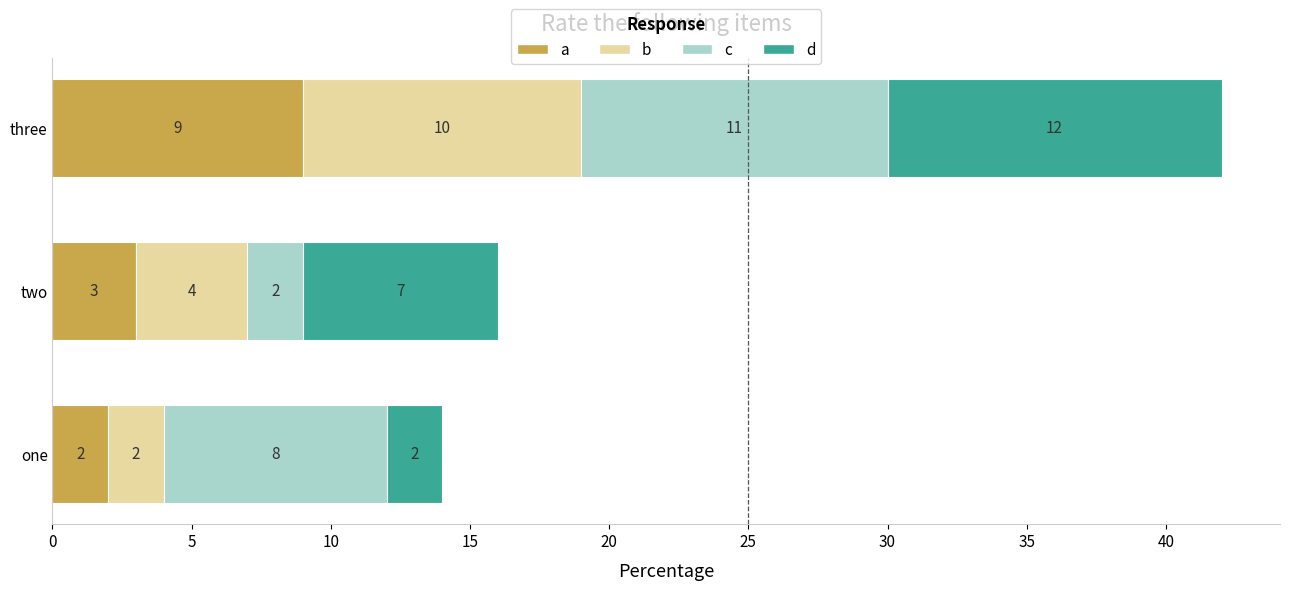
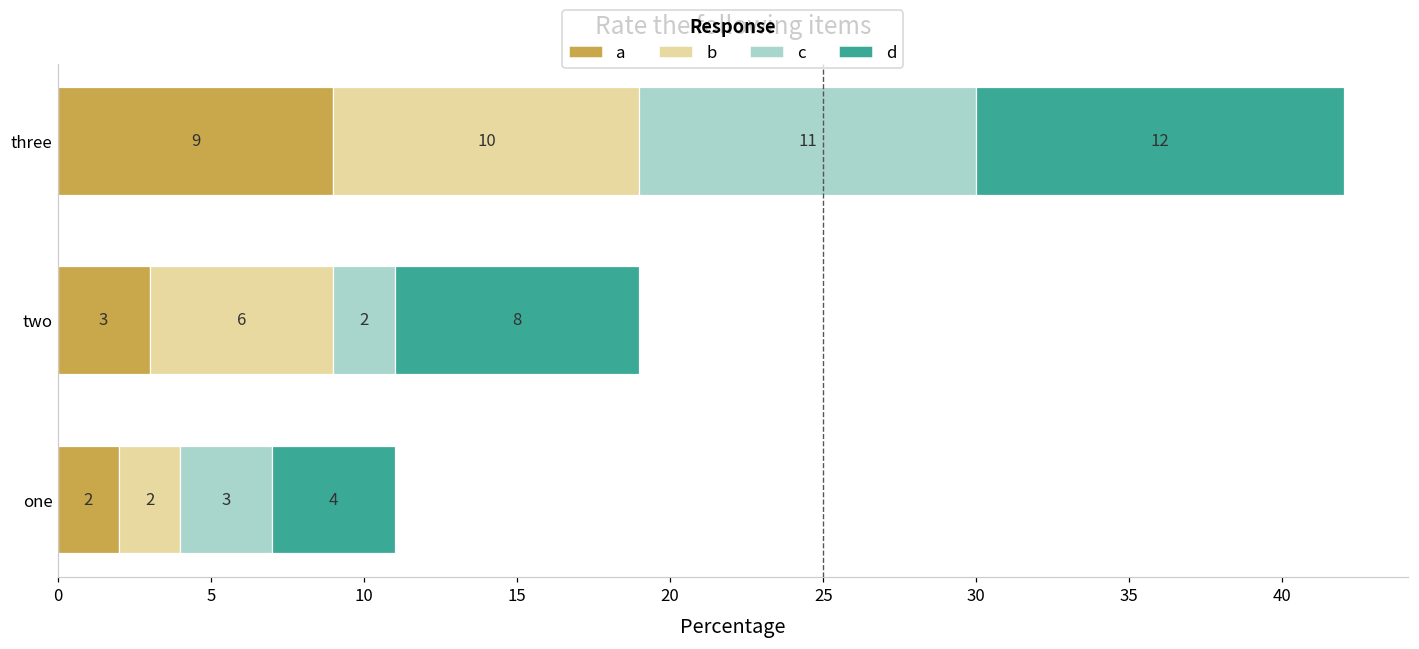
b, two: 4 -> 6
d, two: 7 -> 8
c, one: 8 -> 3
d, one: 2 -> 4
